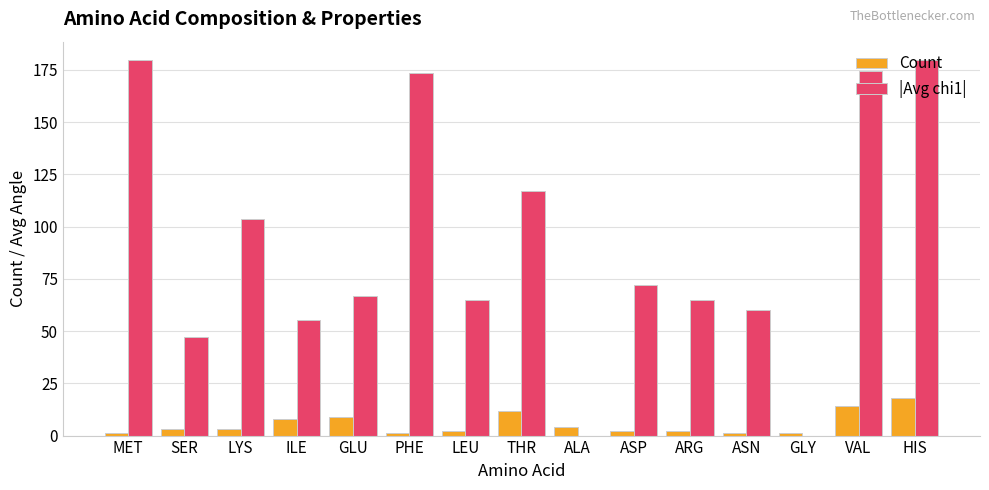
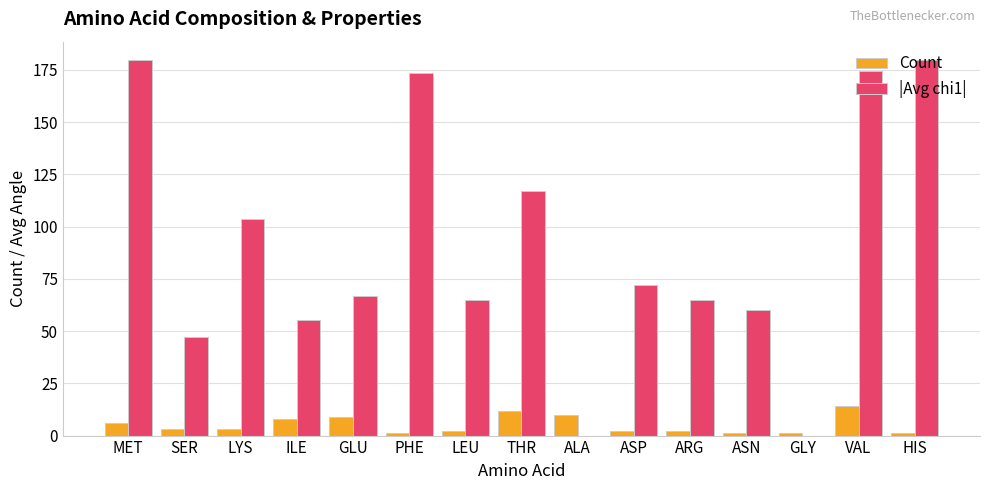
Count, MET: 1 -> 6
Count, ALA: 4 -> 10
Count, HIS: 18 -> 1
